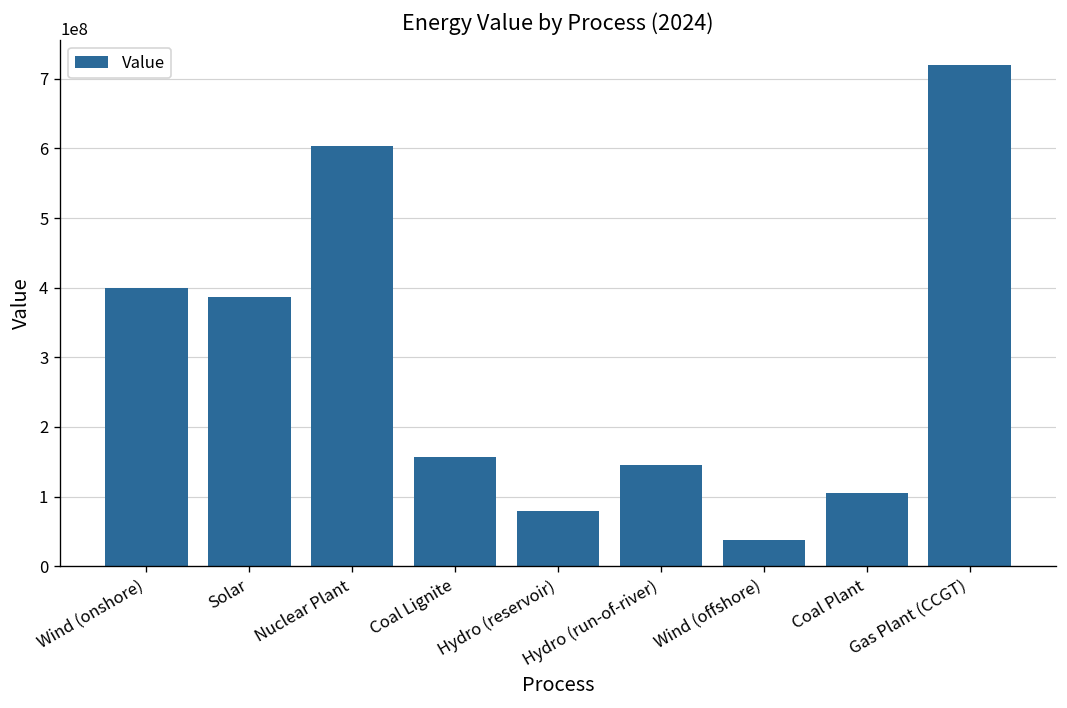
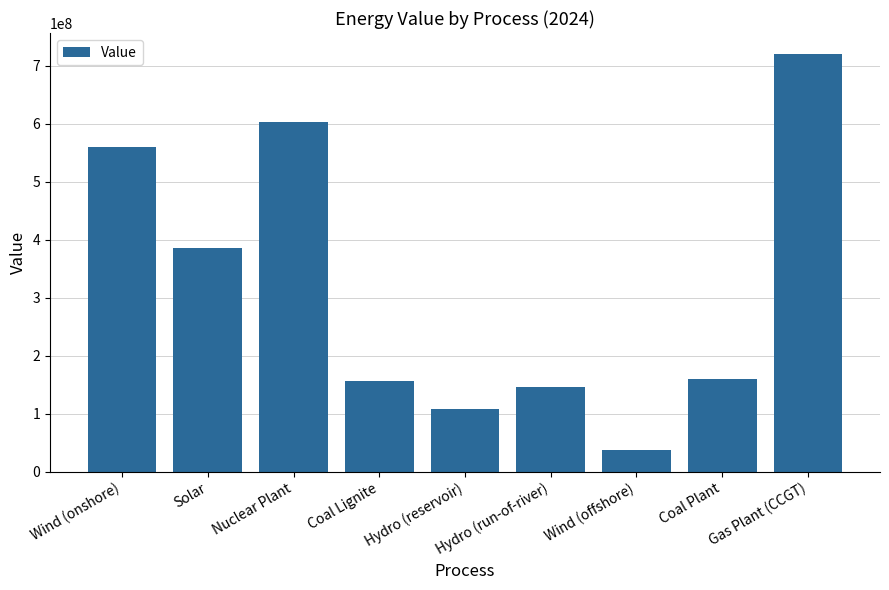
Wind (onshore): 400000000 -> 560000000
Hydro (reservoir): 80000000 -> 110000000
Coal Plant: 110000000 -> 160000000
